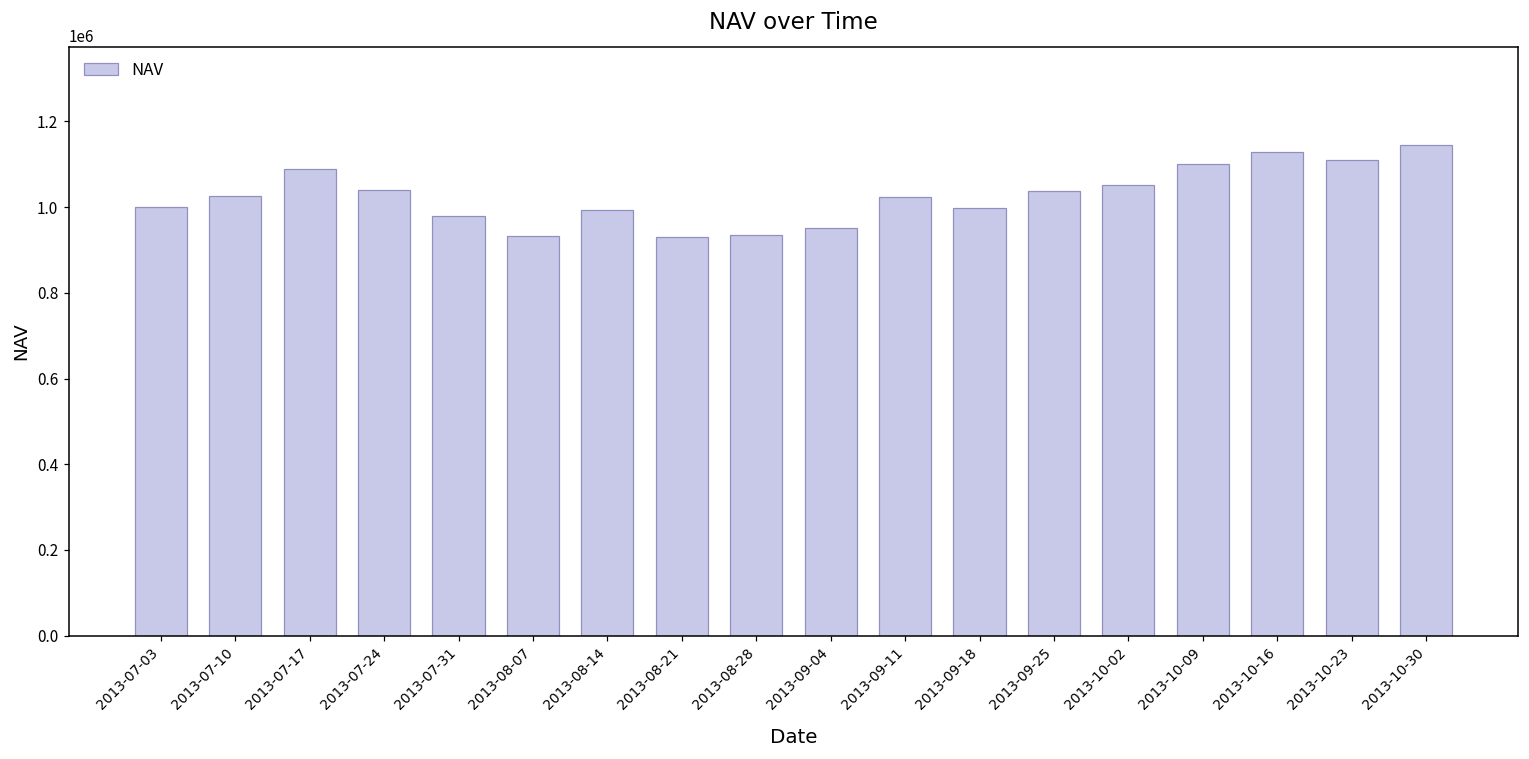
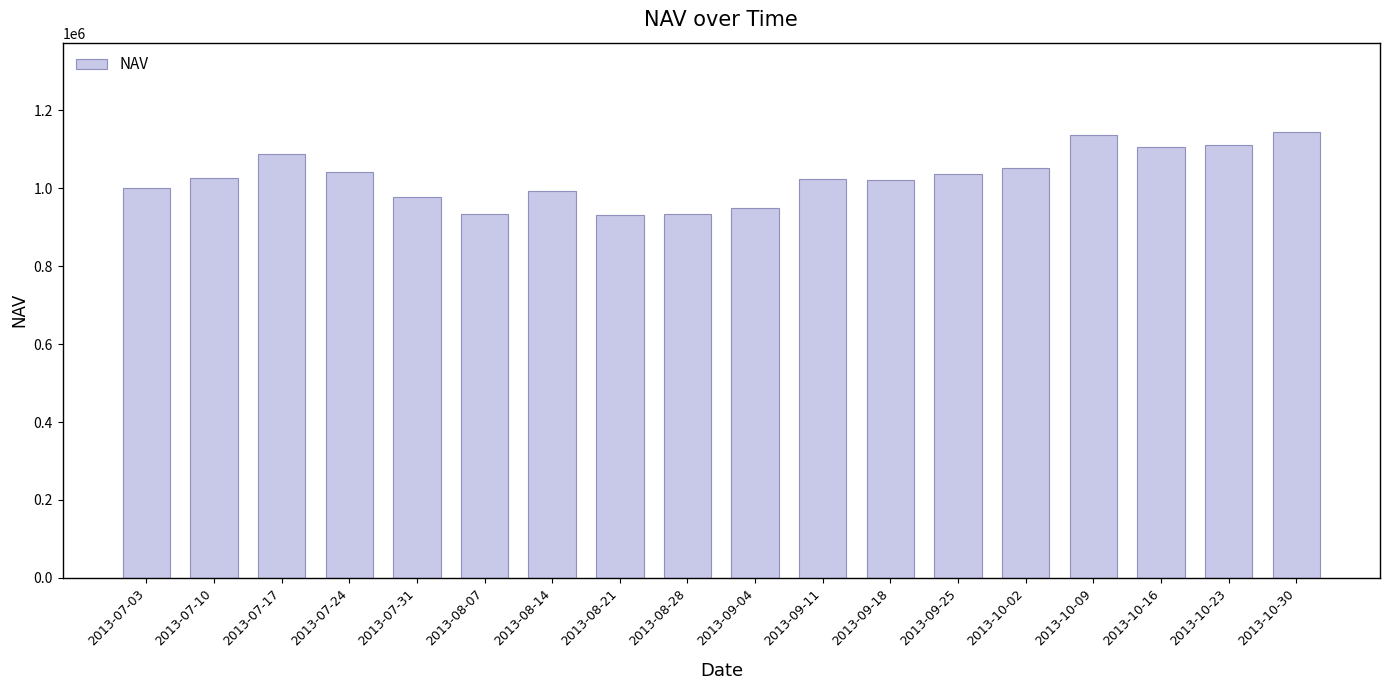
2013-09-18: 1000000 -> 1020000
2013-10-09: 1100000 -> 1140000
2013-10-16: 1130000 -> 1110000
